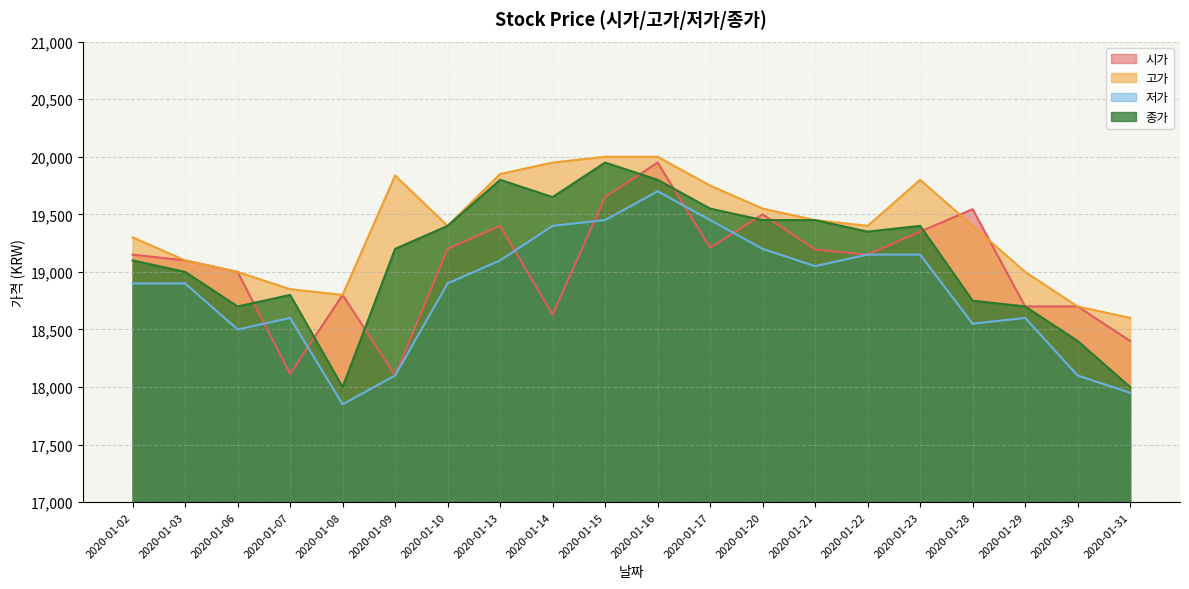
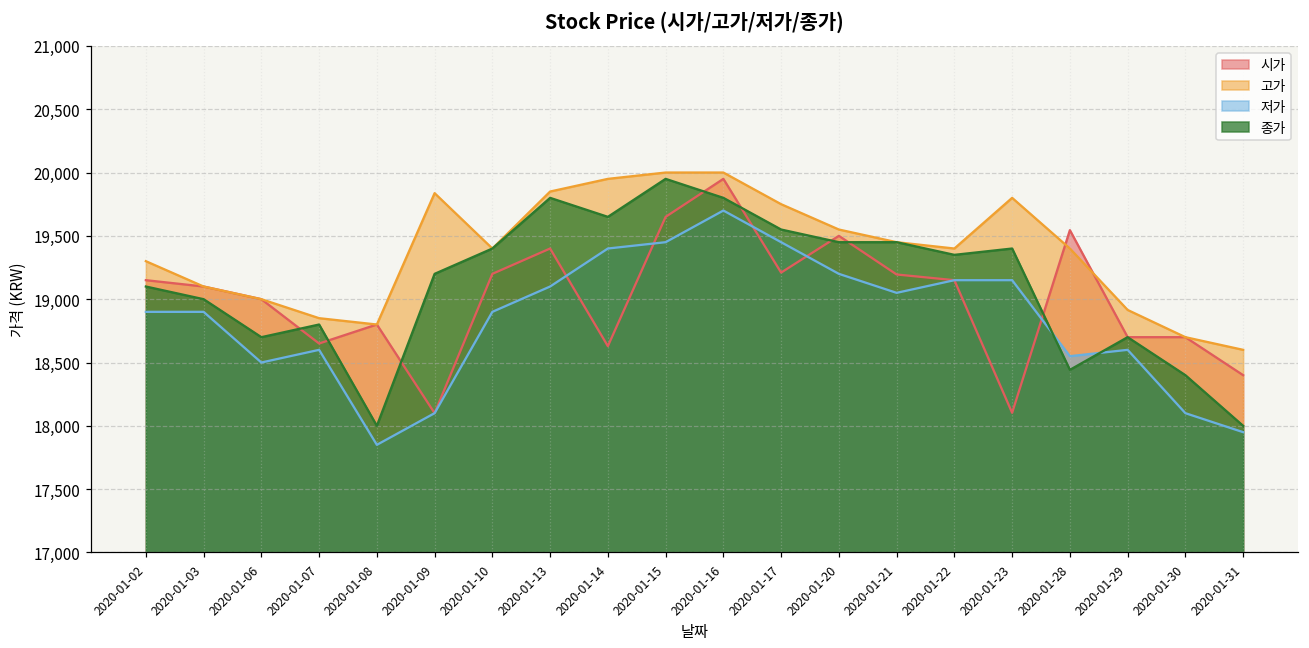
시가, 2020-01-07: 18,120 -> 18,650
시가, 2020-01-23: 19,350 -> 18,100
종가, 2020-01-28: 18,750 -> 18,440
고가, 2020-01-29: 19,000 -> 18,920
